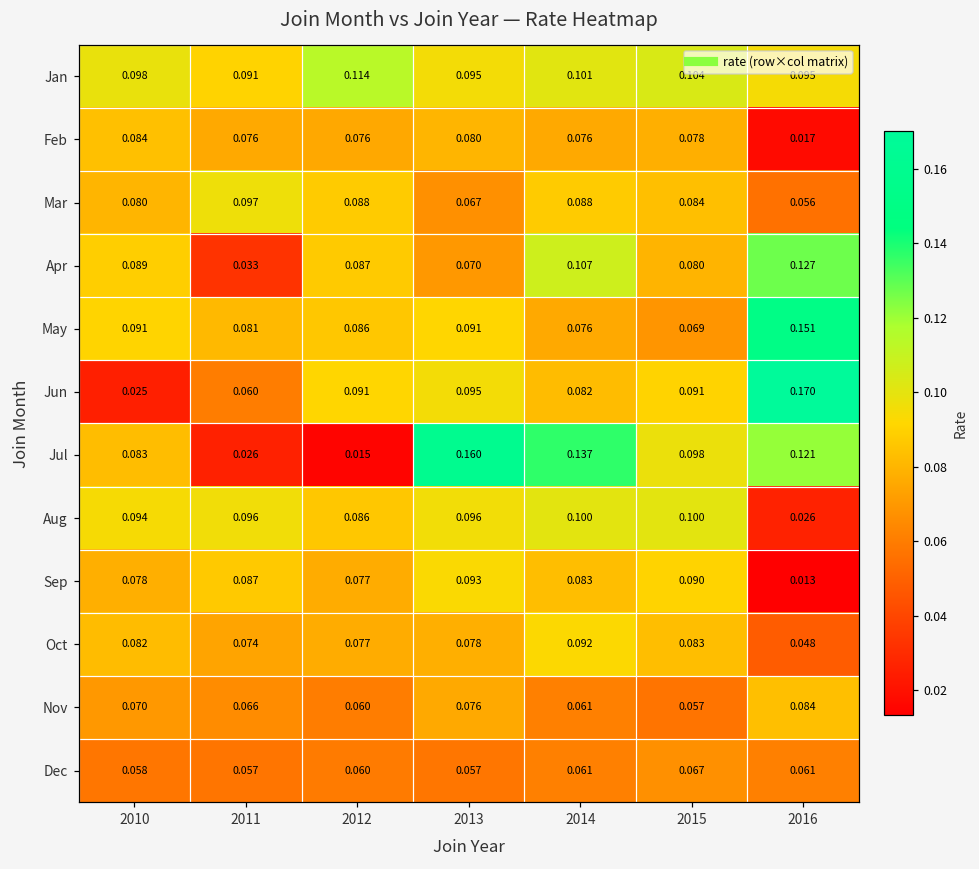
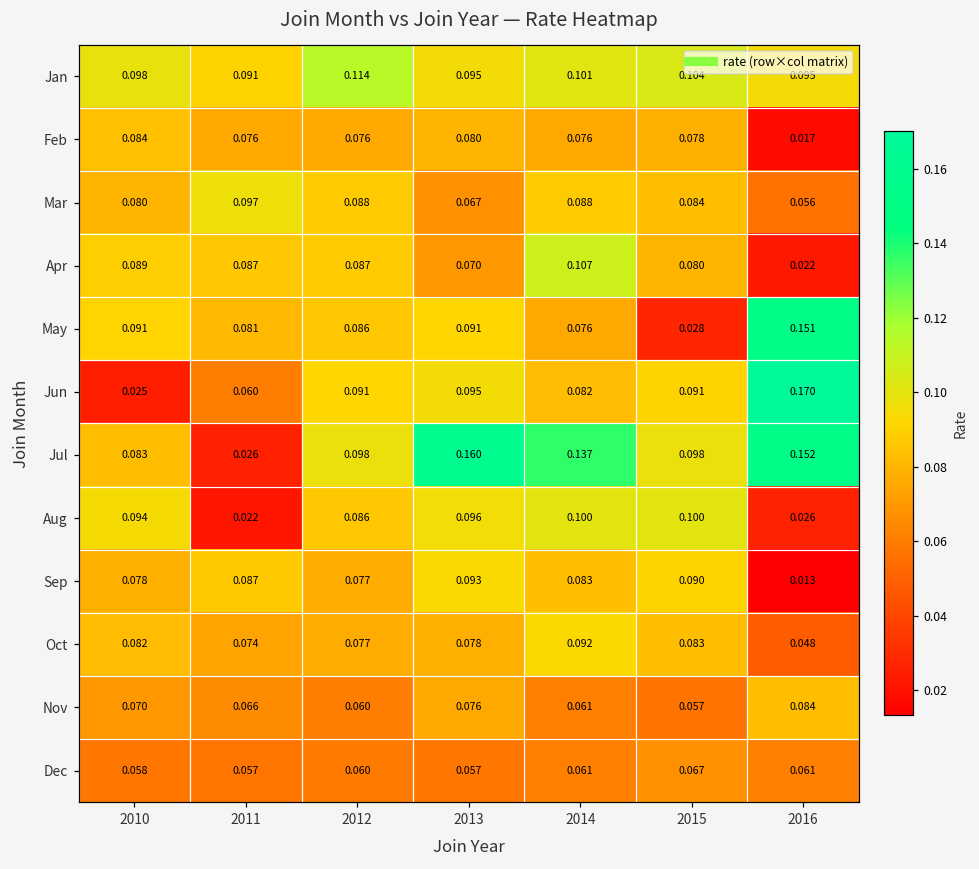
Apr, 2011: 0.033 -> 0.087
Apr, 2016: 0.127 -> 0.022
May, 2015: 0.069 -> 0.028
Jul, 2012: 0.015 -> 0.098
Jul, 2016: 0.121 -> 0.152
Aug, 2011: 0.096 -> 0.022
